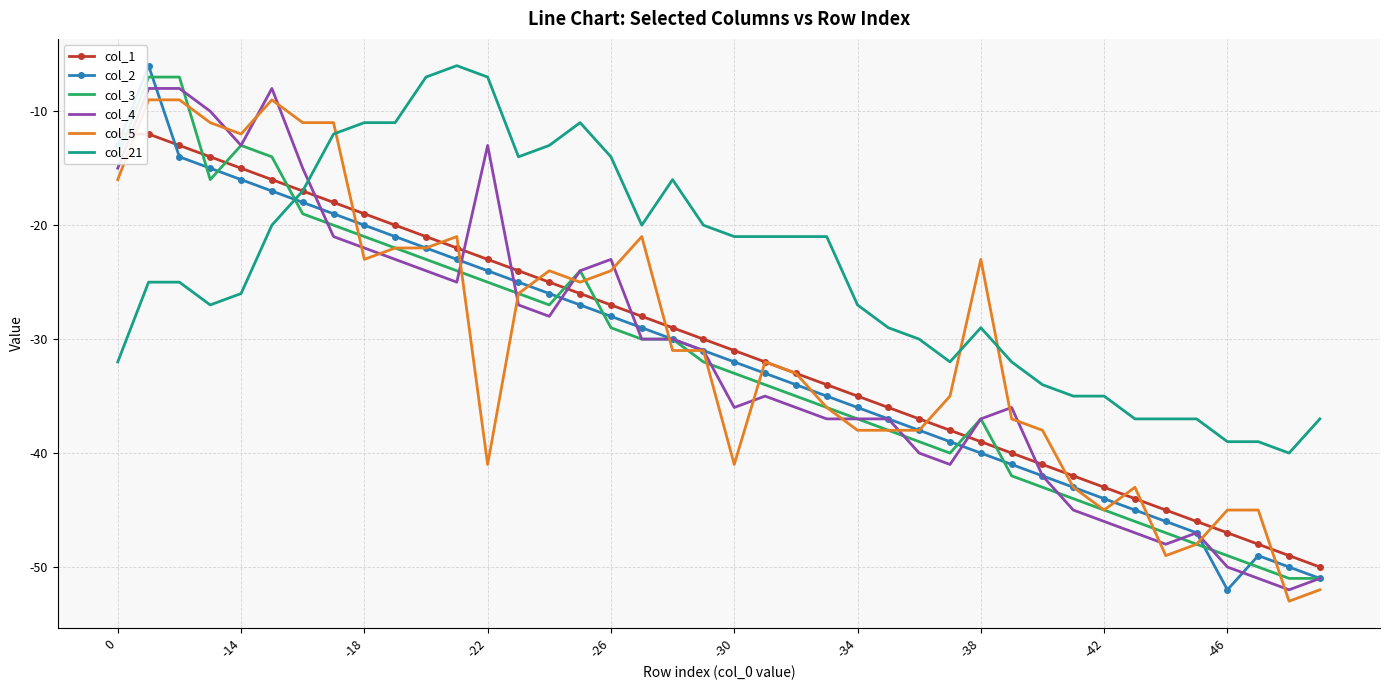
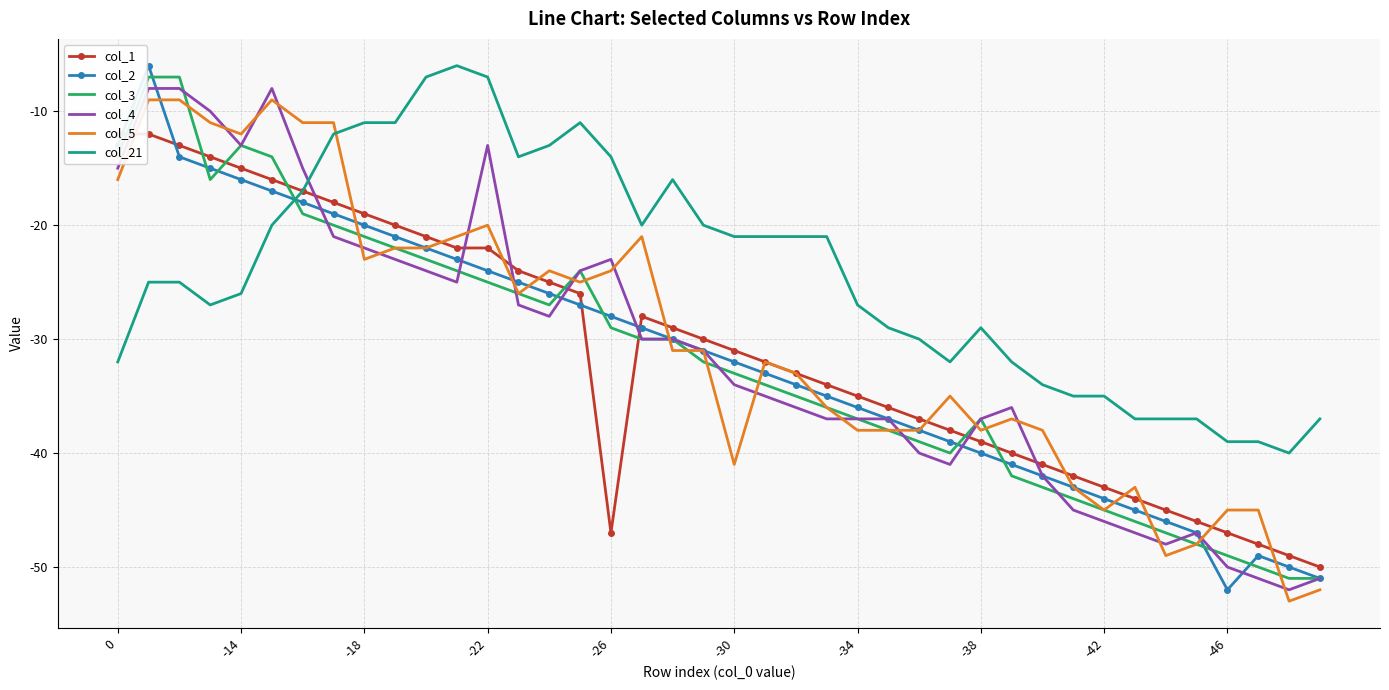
col_1, -22: -23 -> -22
col_5, -22: -41 -> -20
col_1, -26: -27 -> -47
col_4, -30: -36 -> -34
col_5, -38: -23 -> -38
